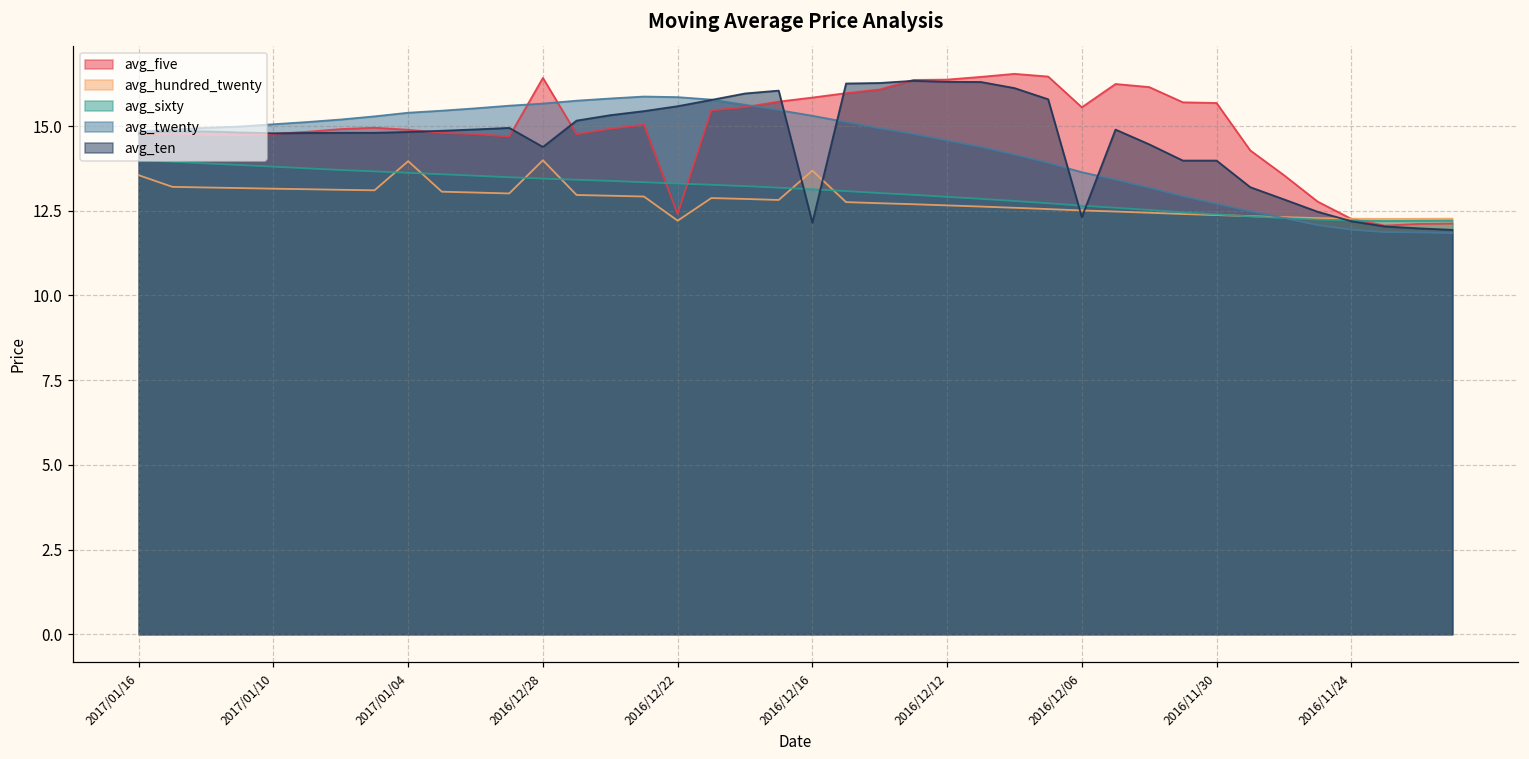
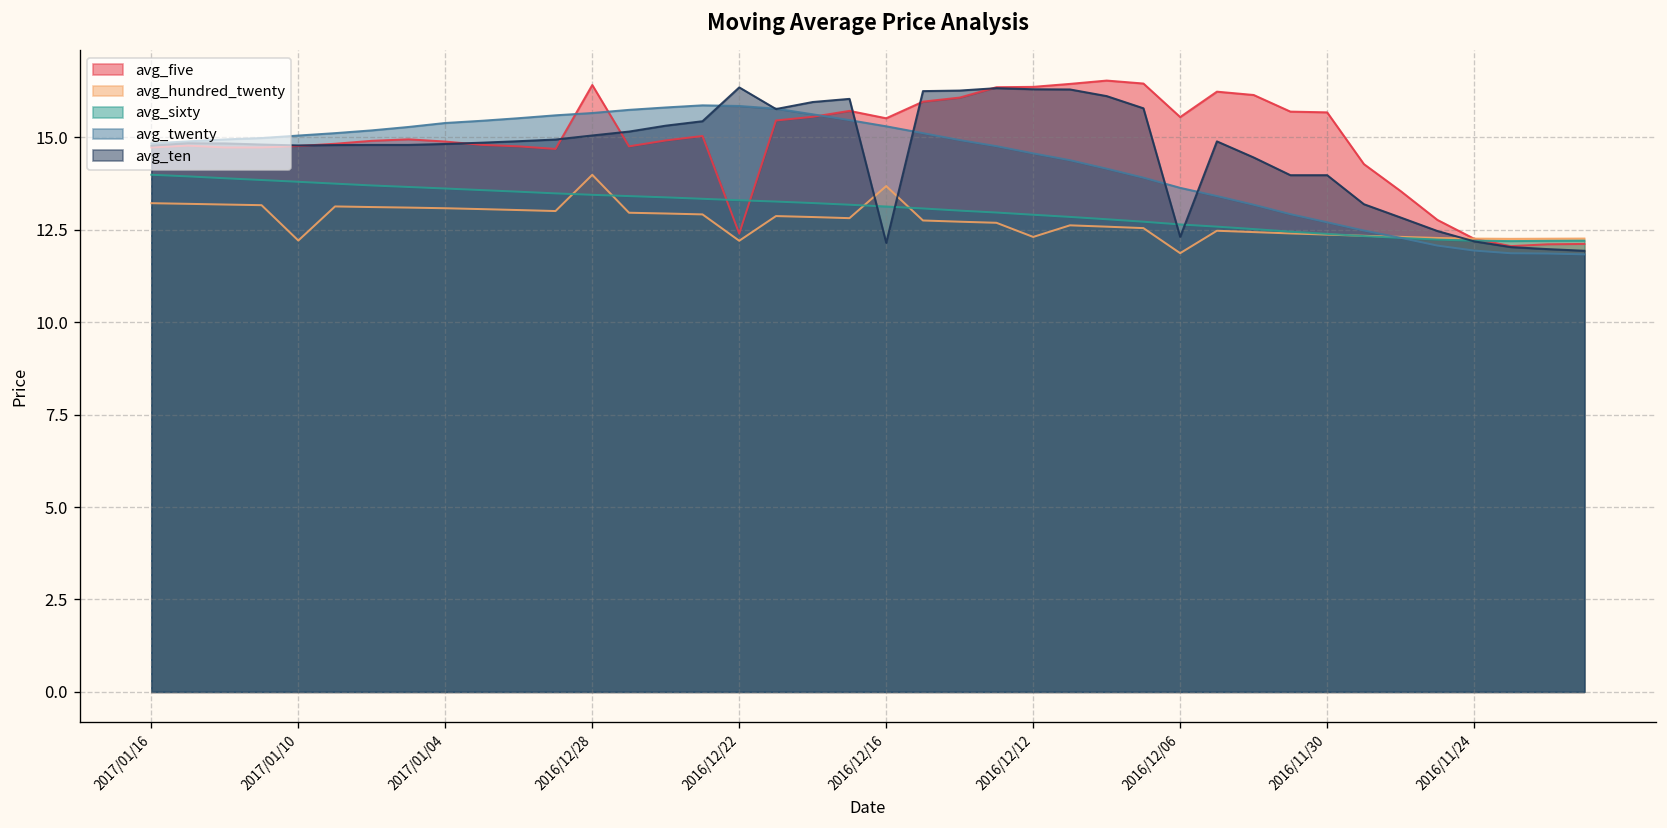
avg_hundred_twenty, 2017/01/16: 13.5 -> 13.2
avg_hundred_twenty, 2017/01/10: 13.2 -> 12.2
avg_hundred_twenty, 2017/01/04: 14.0 -> 13.1
avg_ten, 2016/12/28: 14.4 -> 15.1
avg_ten, 2016/12/22: 15.6 -> 16.4
avg_five, 2016/12/16: 15.8 -> 15.5
avg_hundred_twenty, 2016/12/12: 12.7 -> 12.3
avg_hundred_twenty, 2016/12/06: 12.5 -> 11.9
